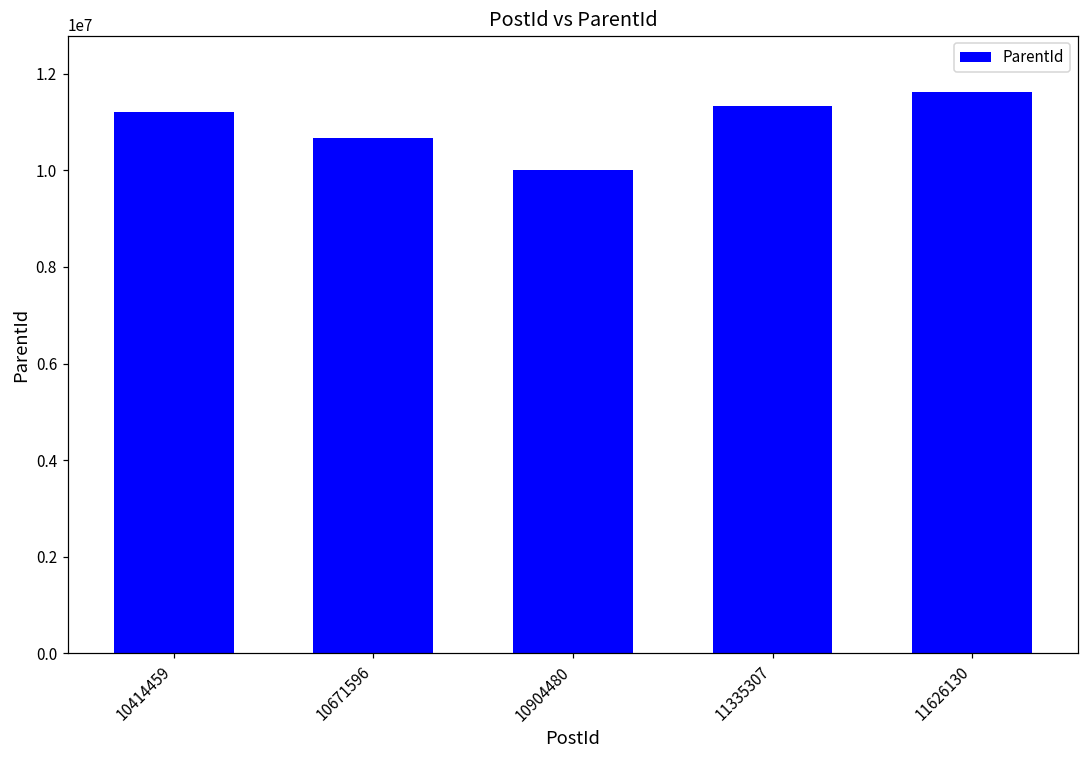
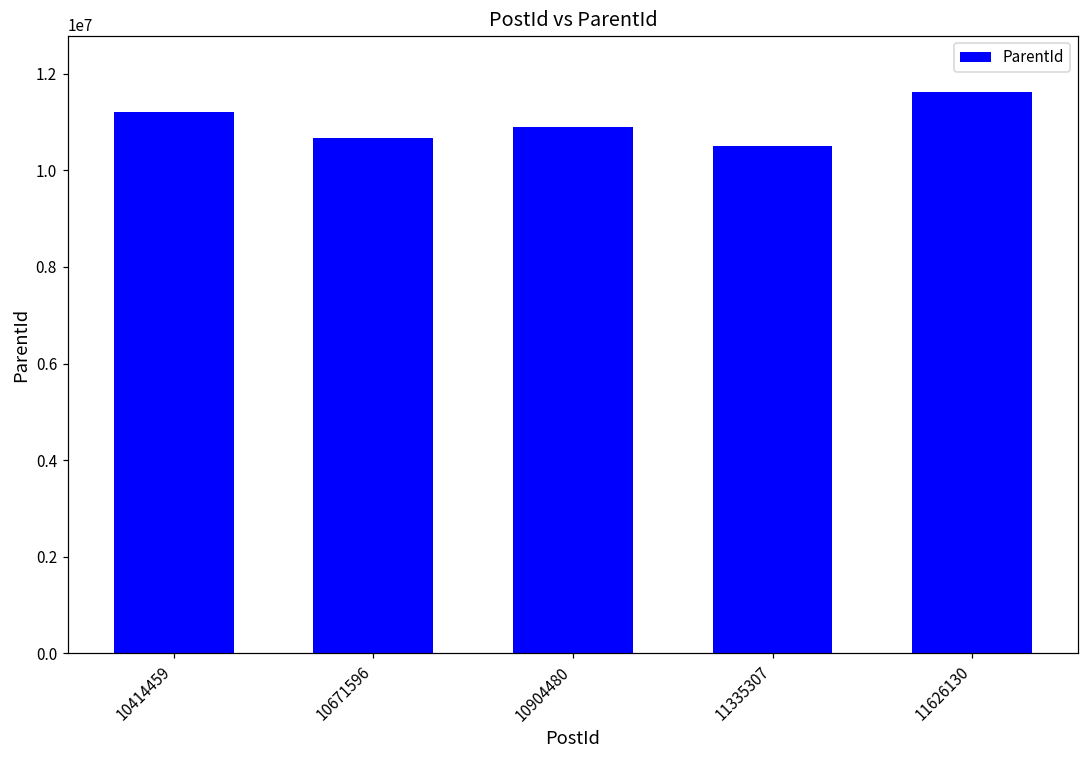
10904480: 10000000 -> 10900000
11335307: 11300000 -> 10500000
